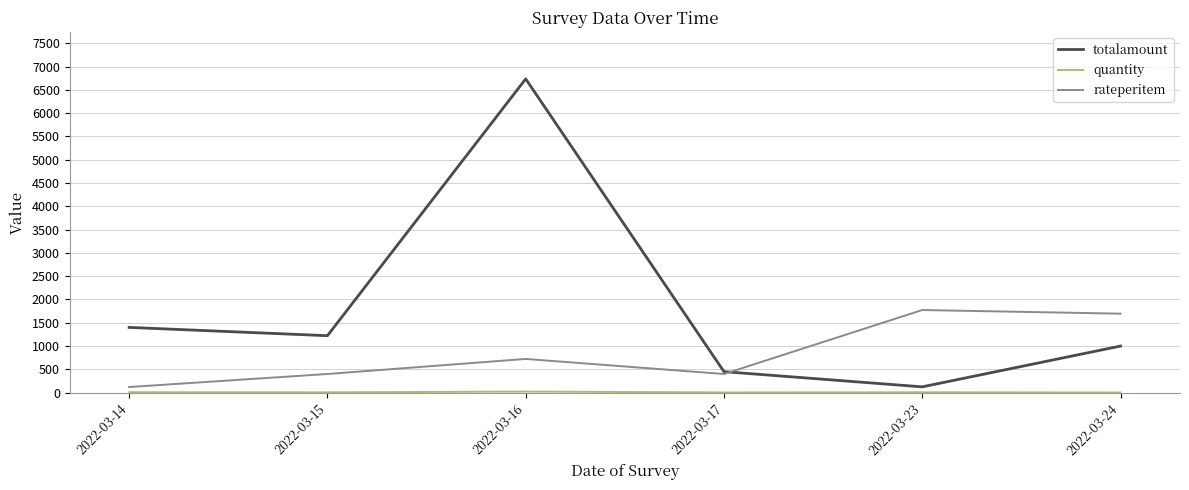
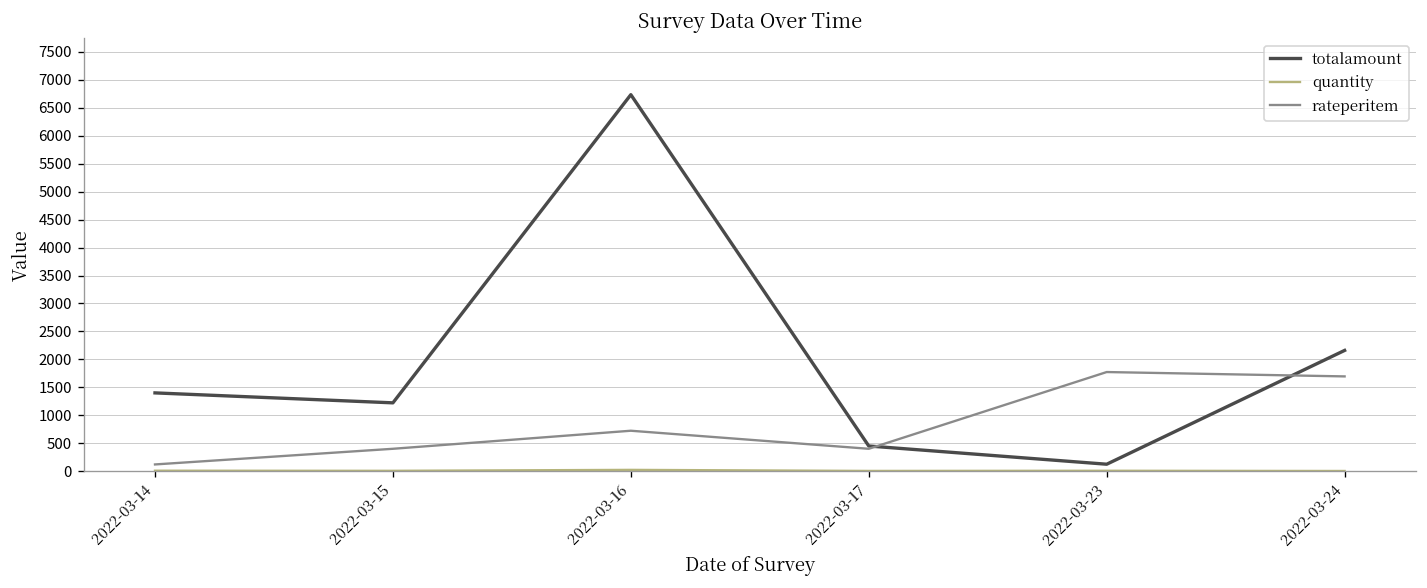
totalamount, 2022-03-24: 1000 -> 2200
